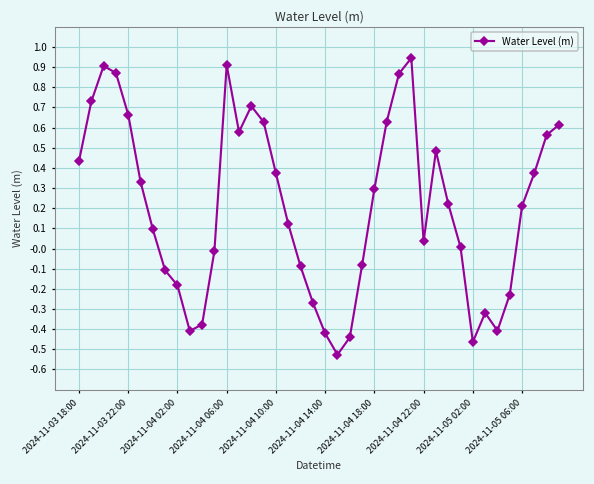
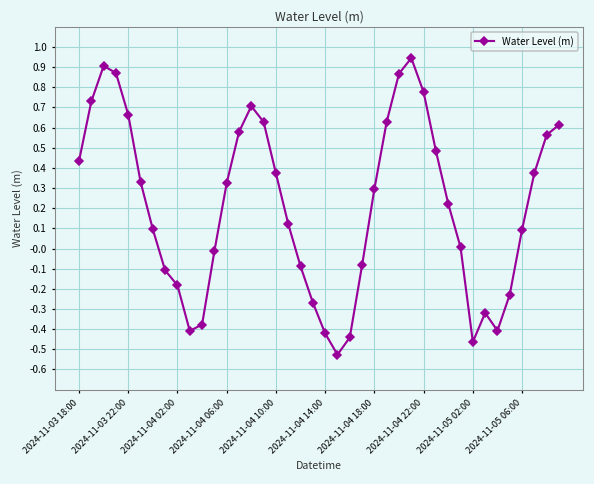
2024-11-04 06:00: 0.91 -> 0.32
2024-11-04 22:00: 0.04 -> 0.78
2024-11-05 06:00: 0.21 -> 0.09
